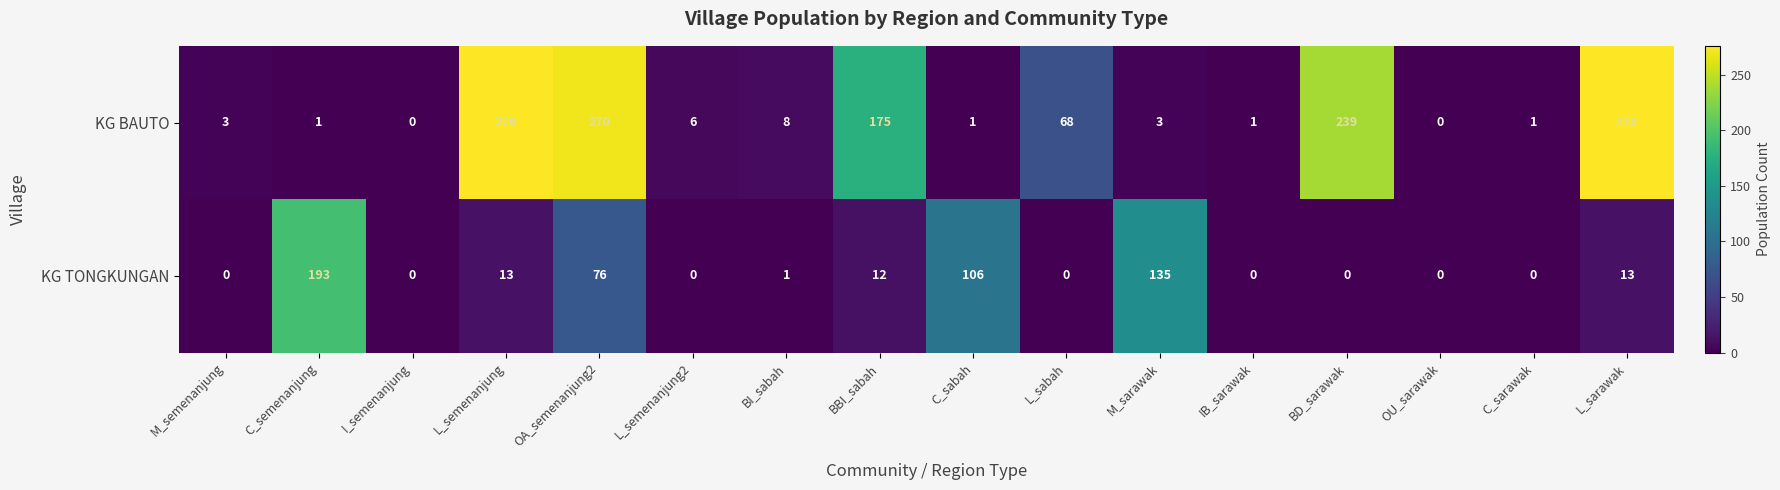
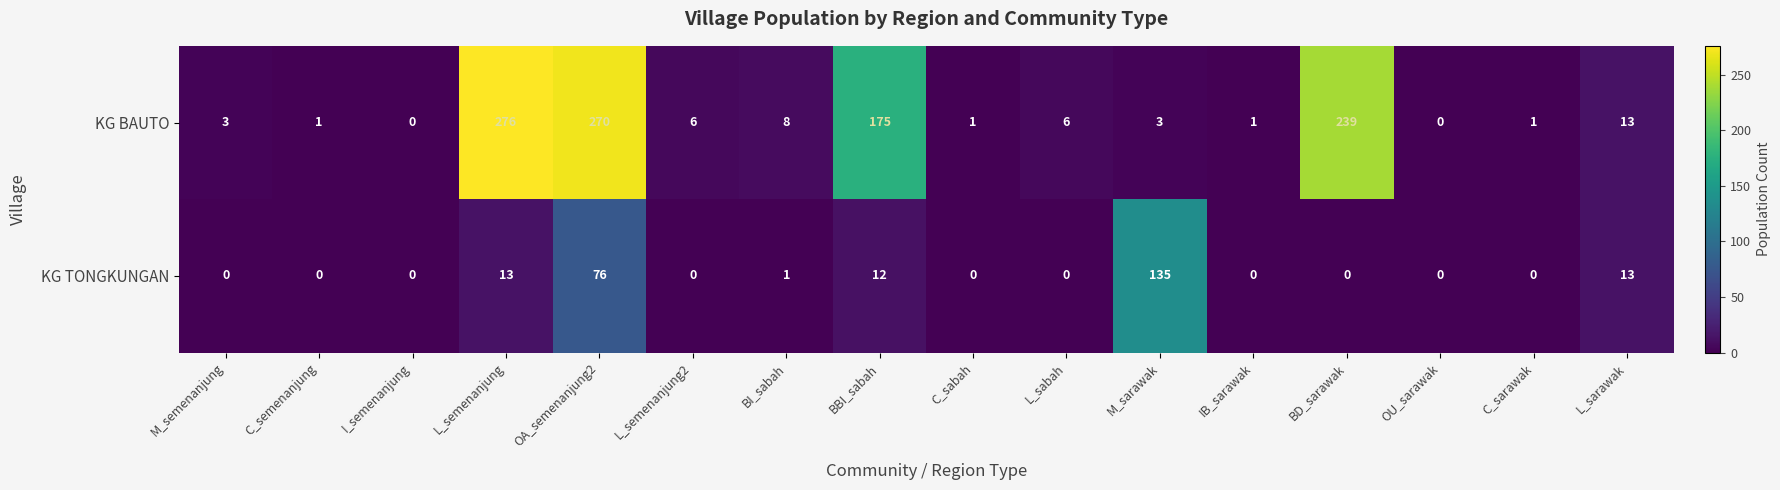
KG BAUTO, L_sabah: 68 -> 6
KG BAUTO, L_sarawak: 275 -> 13
KG TONGKUNGAN, C_semenanjung: 193 -> 0
KG TONGKUNGAN, C_sabah: 106 -> 0
